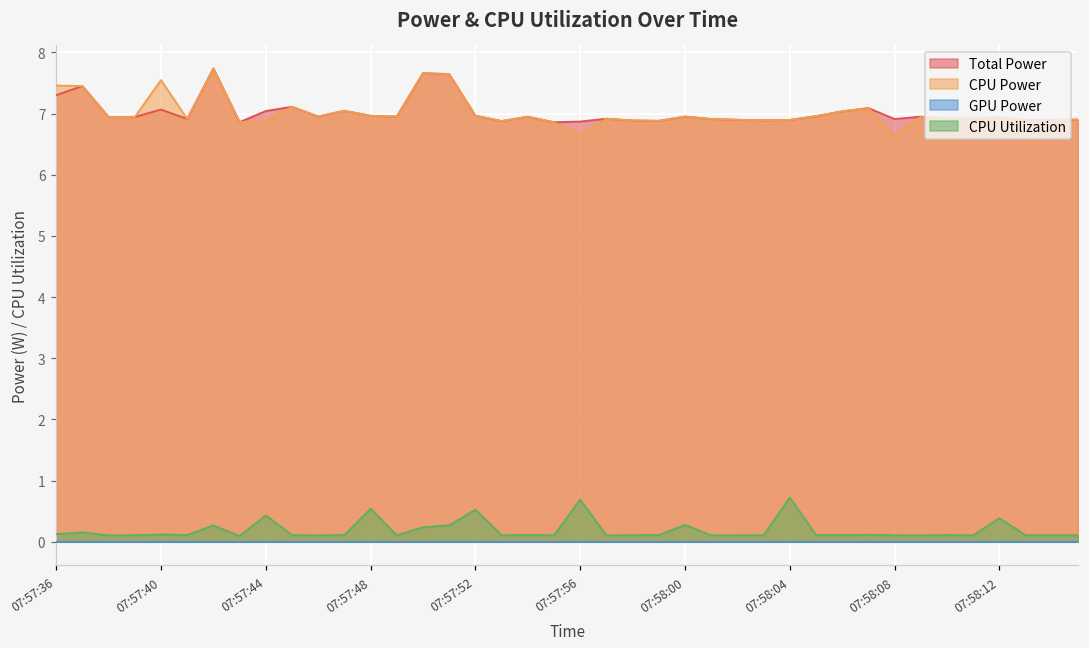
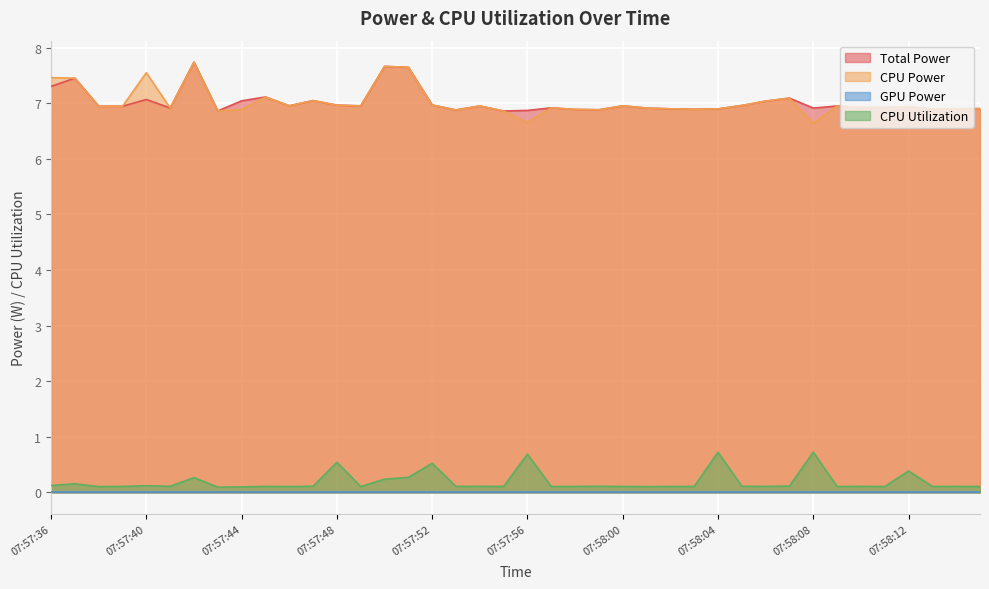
CPU Utilization, 07:57:44: 0.4 -> 0.1
CPU Utilization, 07:58:00: 0.3 -> 0.1
CPU Utilization, 07:58:08: 0.1 -> 0.7
